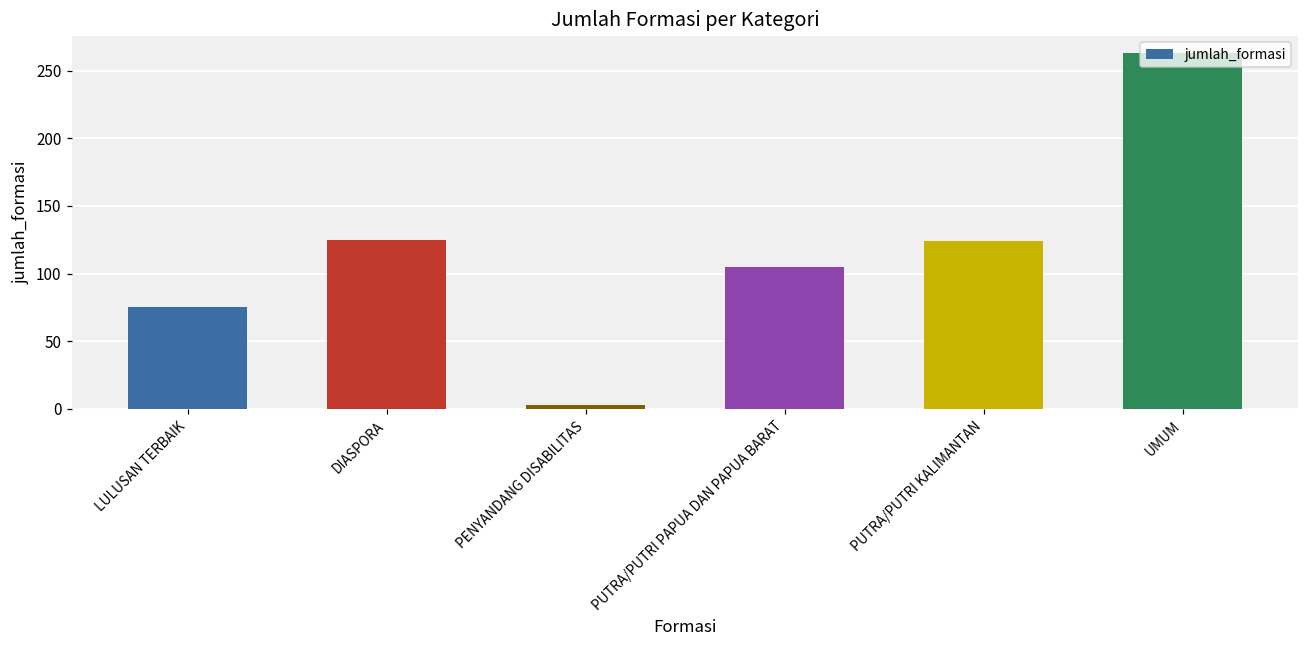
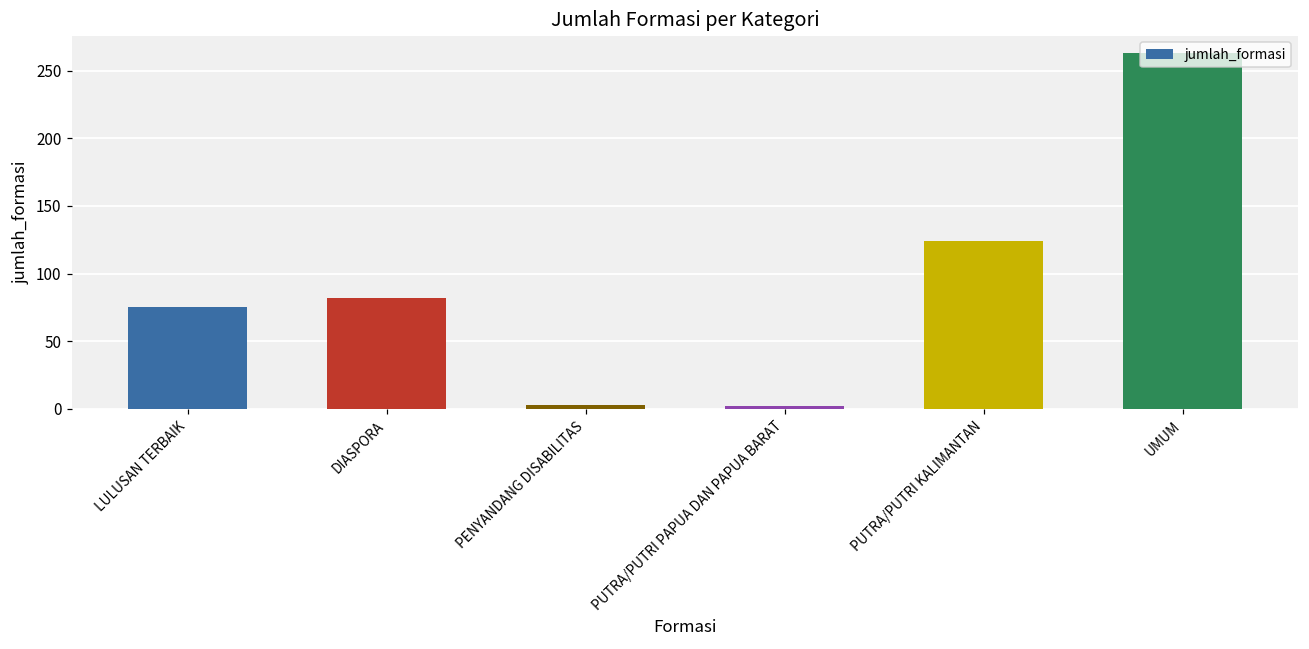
DIASPORA: 125 -> 82
PUTRA/PUTRI PAPUA DAN PAPUA BARAT: 105 -> 2
